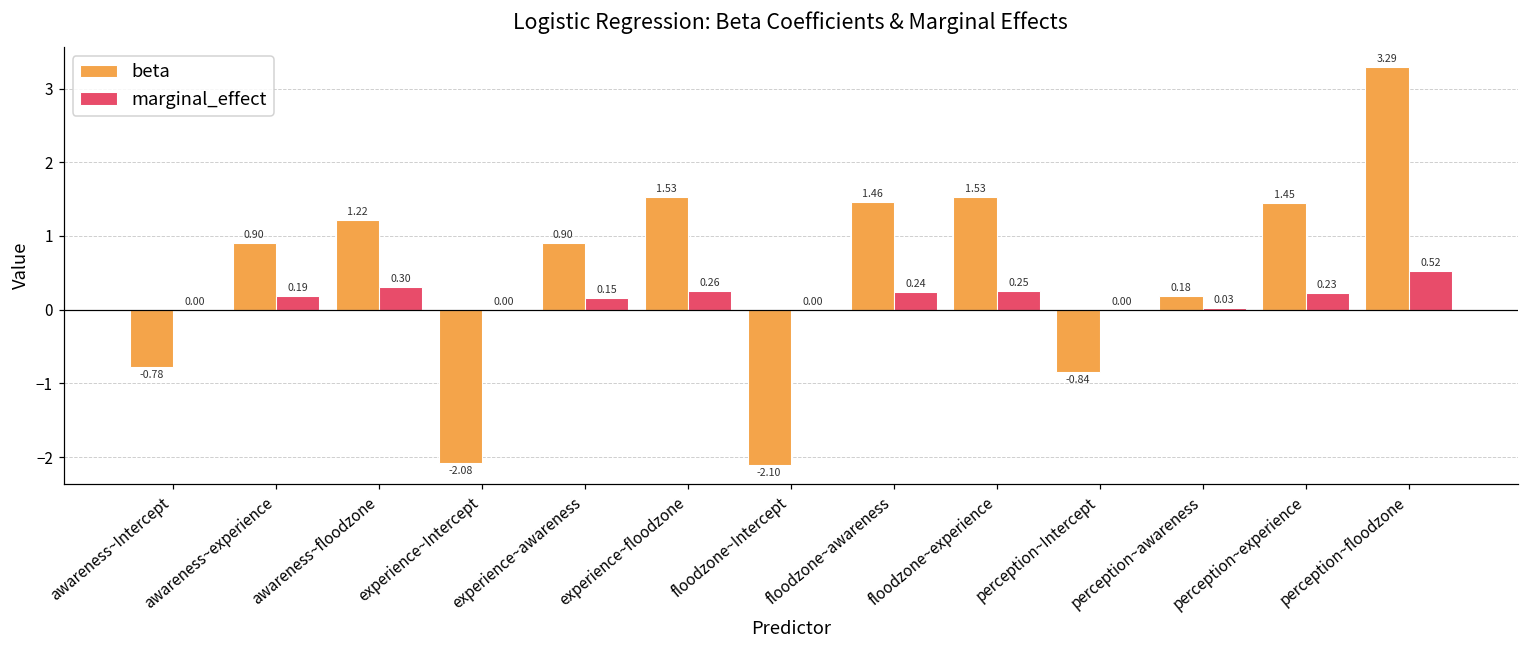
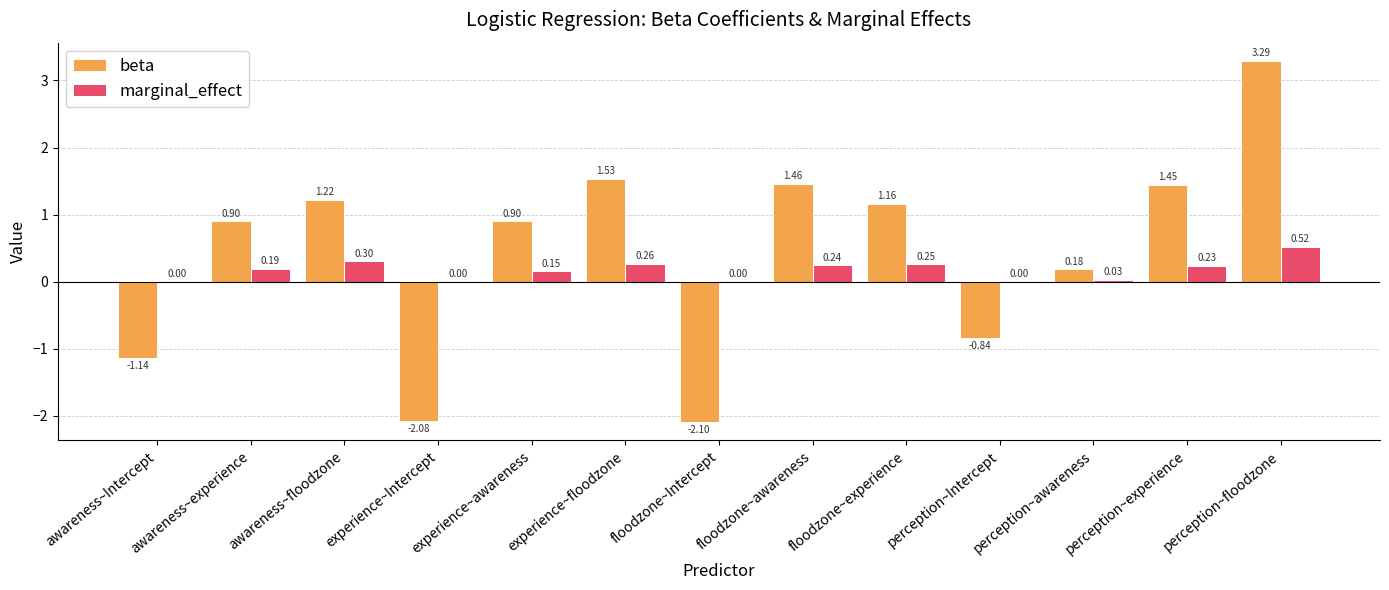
beta, awareness~Intercept: -0.78 -> -1.14
beta, floodzone~experience: 1.53 -> 1.16
